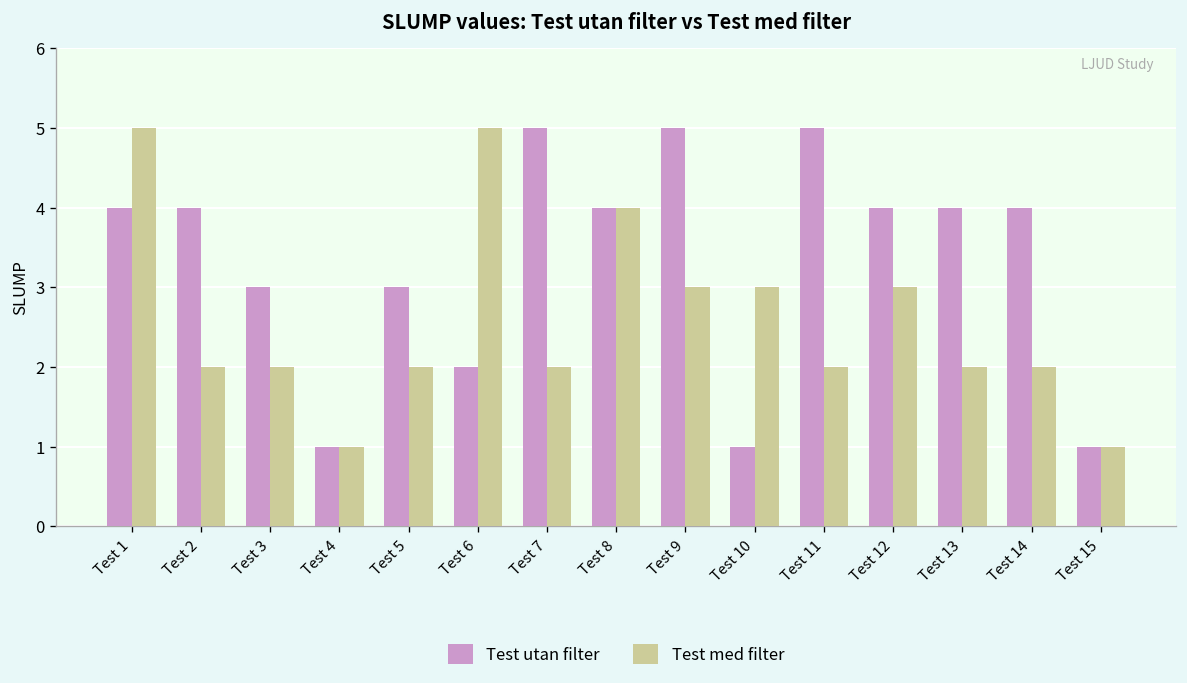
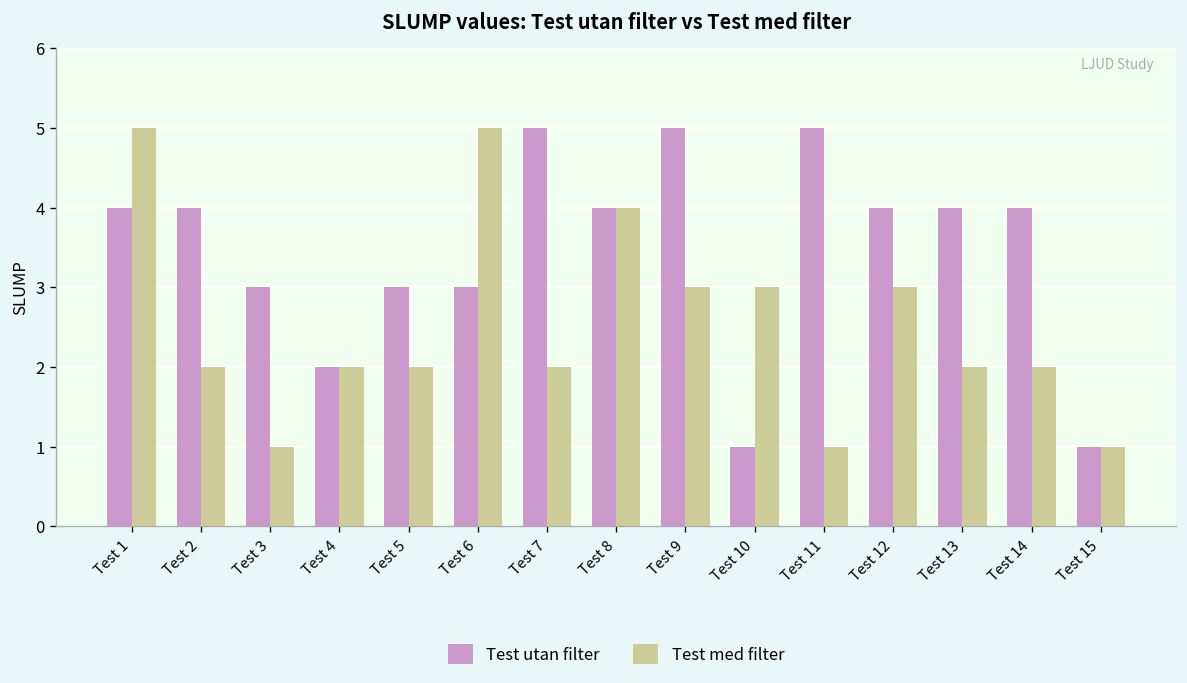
Test med filter, Test 3: 2 -> 1
Test utan filter, Test 4: 1 -> 2
Test med filter, Test 4: 1 -> 2
Test utan filter, Test 6: 2 -> 3
Test med filter, Test 11: 2 -> 1
